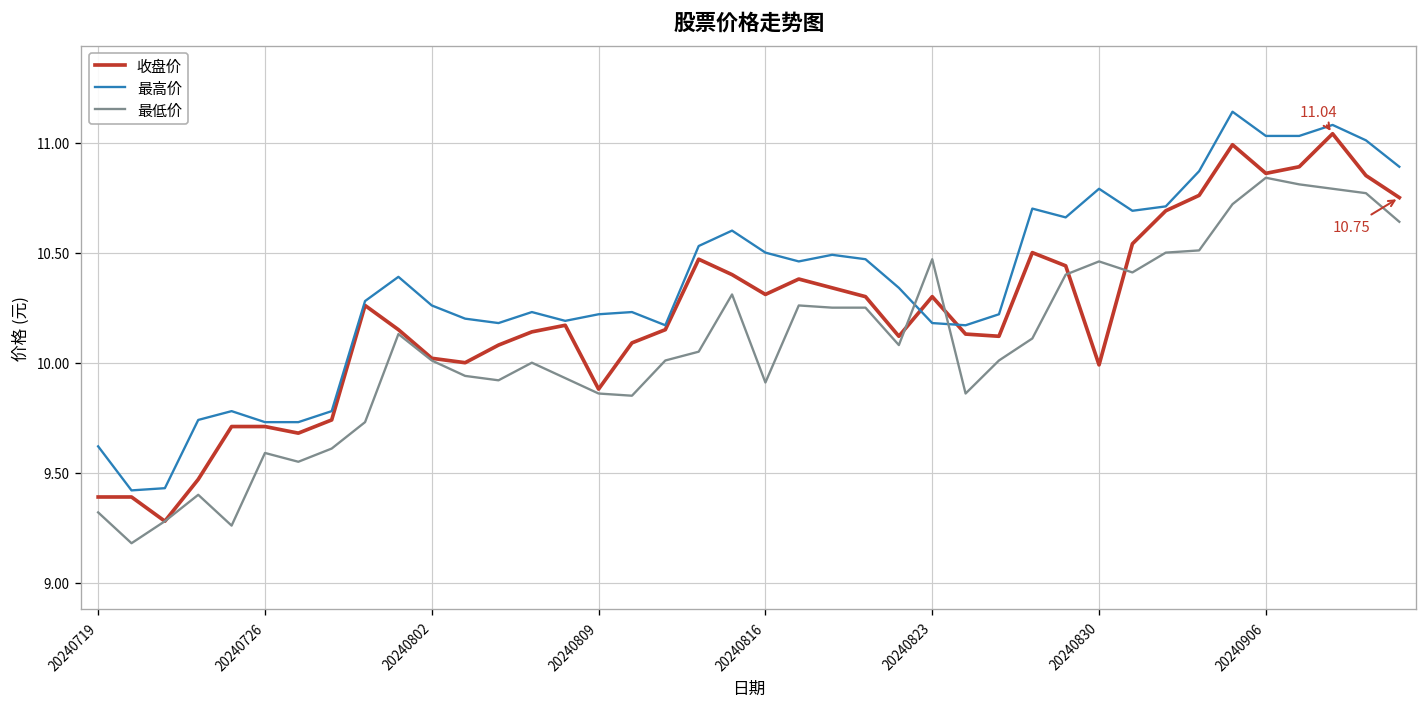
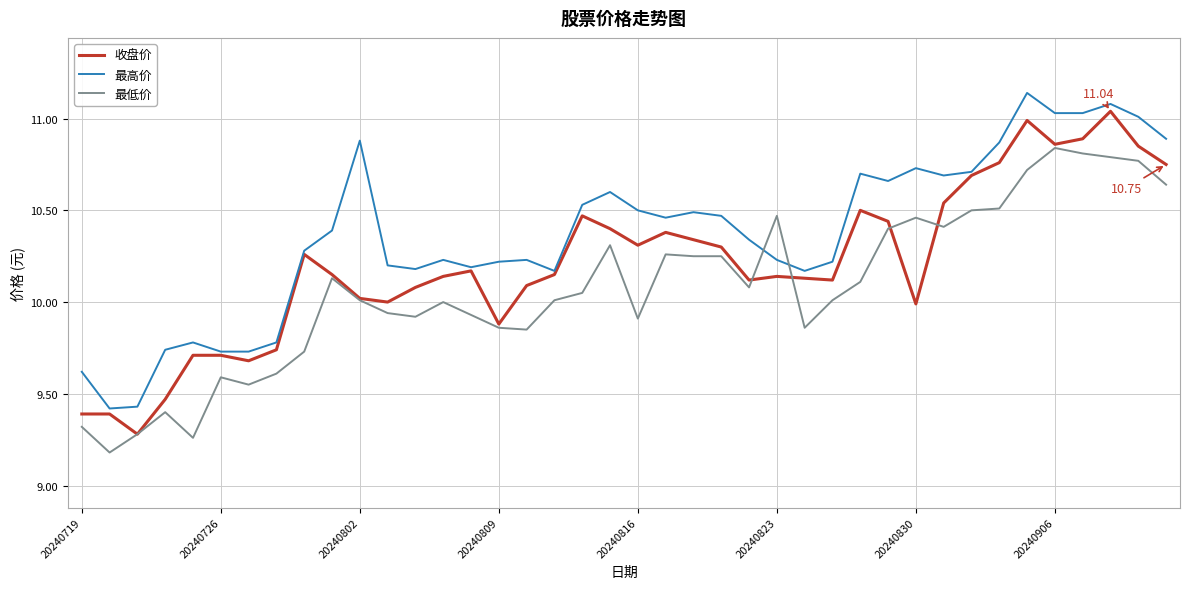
最高价, 20240802: 10.26 -> 10.88
收盘价, 20240823: 10.30 -> 10.14
最高价, 20240823: 10.18 -> 10.23
最高价, 20240830: 10.79 -> 10.73
